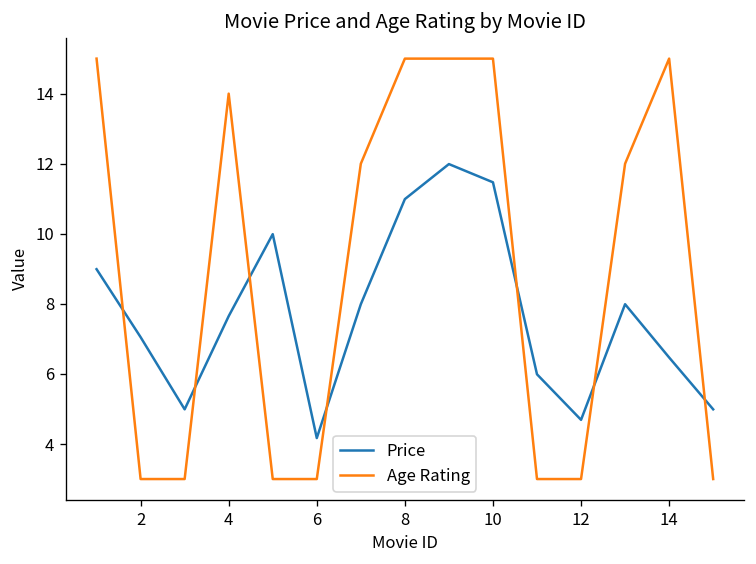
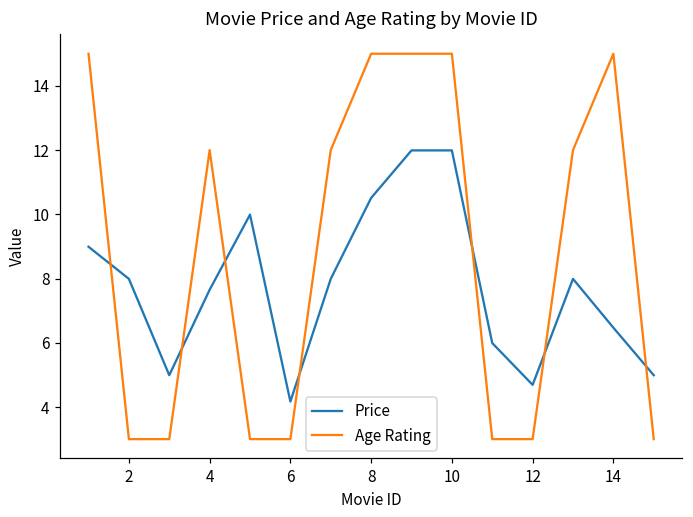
Price, 2: 7.1 -> 8.0
Age Rating, 4: 14 -> 12
Price, 8: 11.0 -> 10.5
Price, 10: 11.5 -> 12.0
